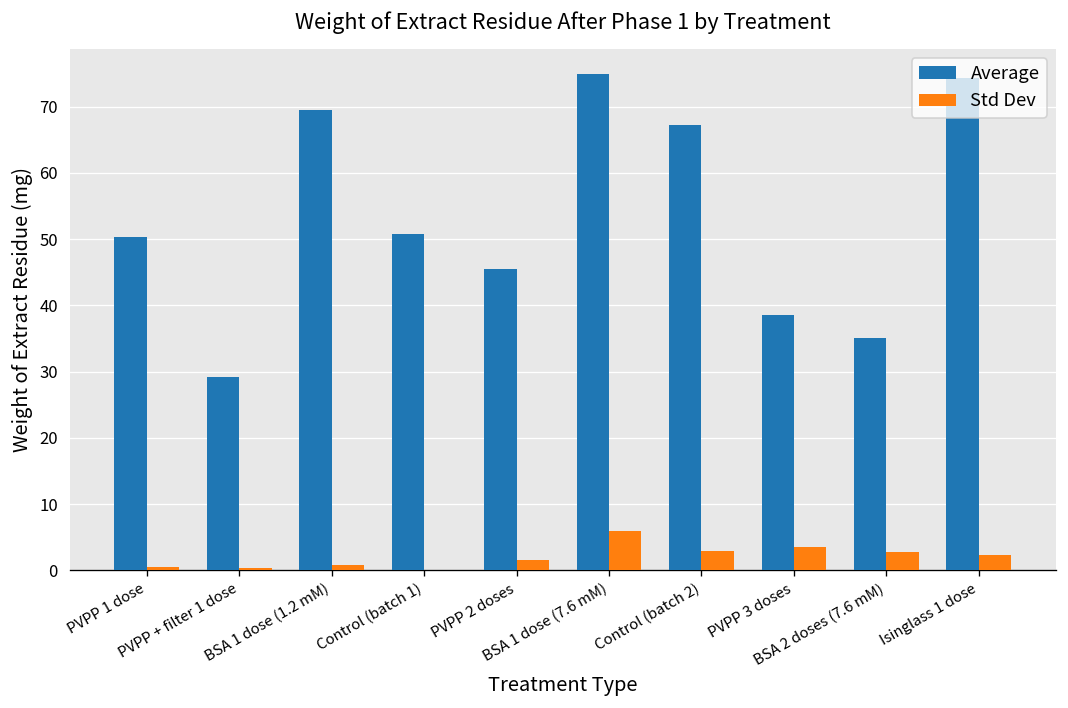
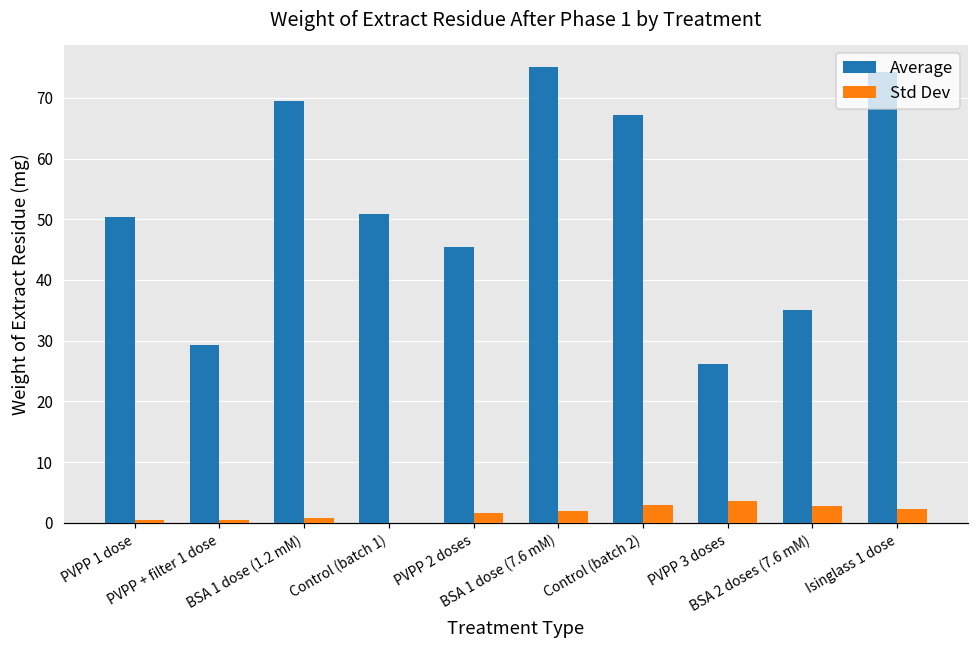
Std Dev, BSA 1 dose (7.6 mM): 6 -> 2
Average, PVPP 3 doses: 39 -> 26
